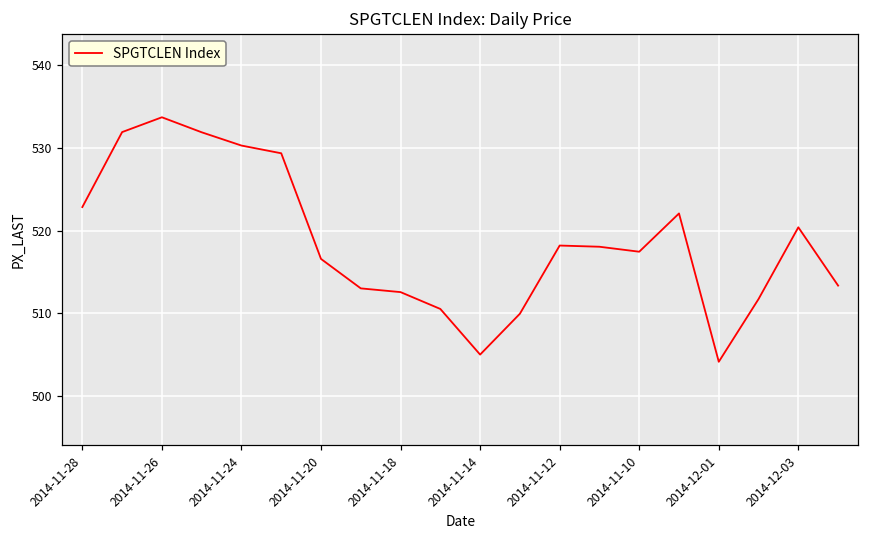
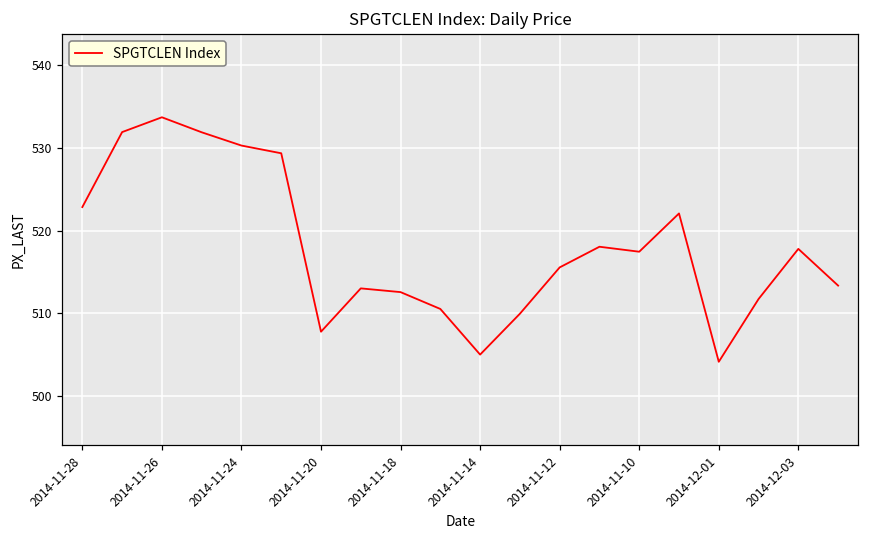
2014-11-20: 517 -> 508
2014-11-12: 518 -> 516
2014-12-03: 520 -> 518
